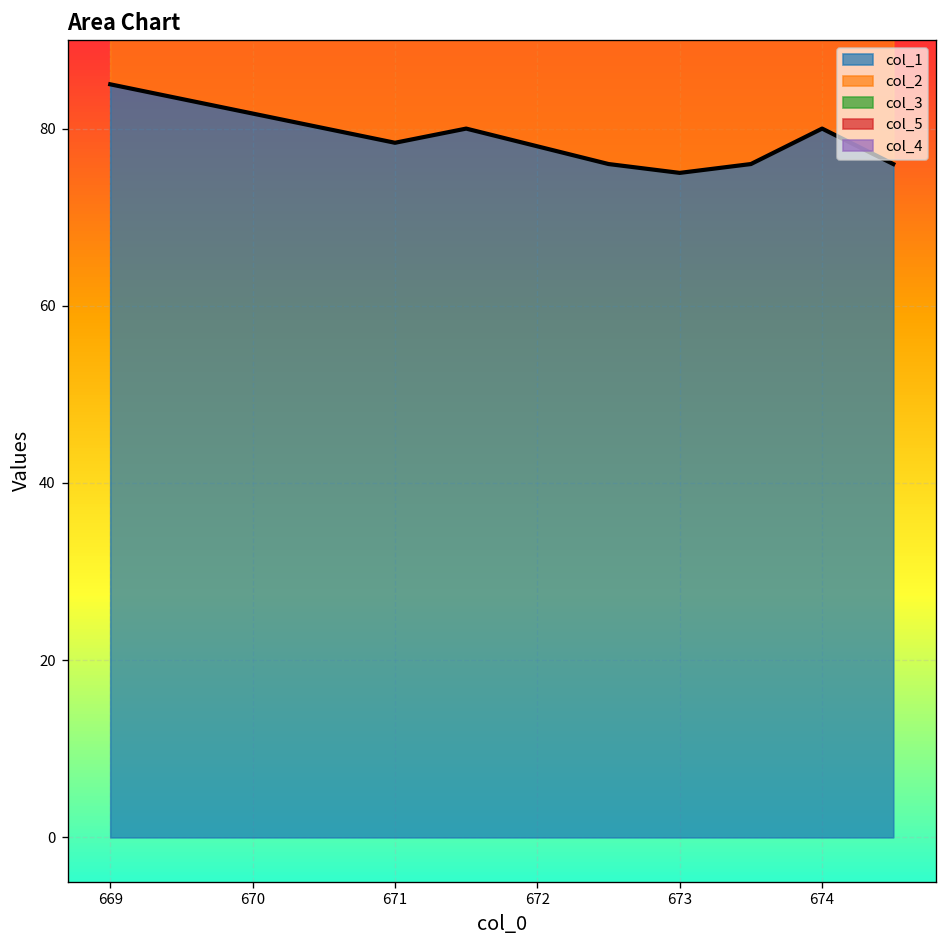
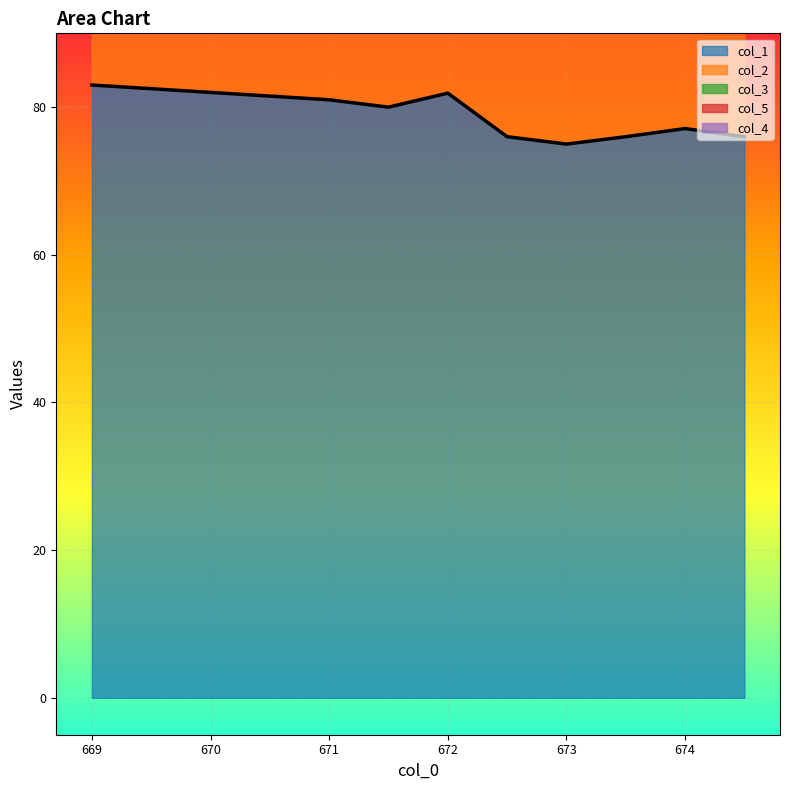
col_1, 669: 85 -> 83
col_1, 671: 78 -> 81
col_1, 672: 78 -> 82
col_1, 674: 80 -> 77
